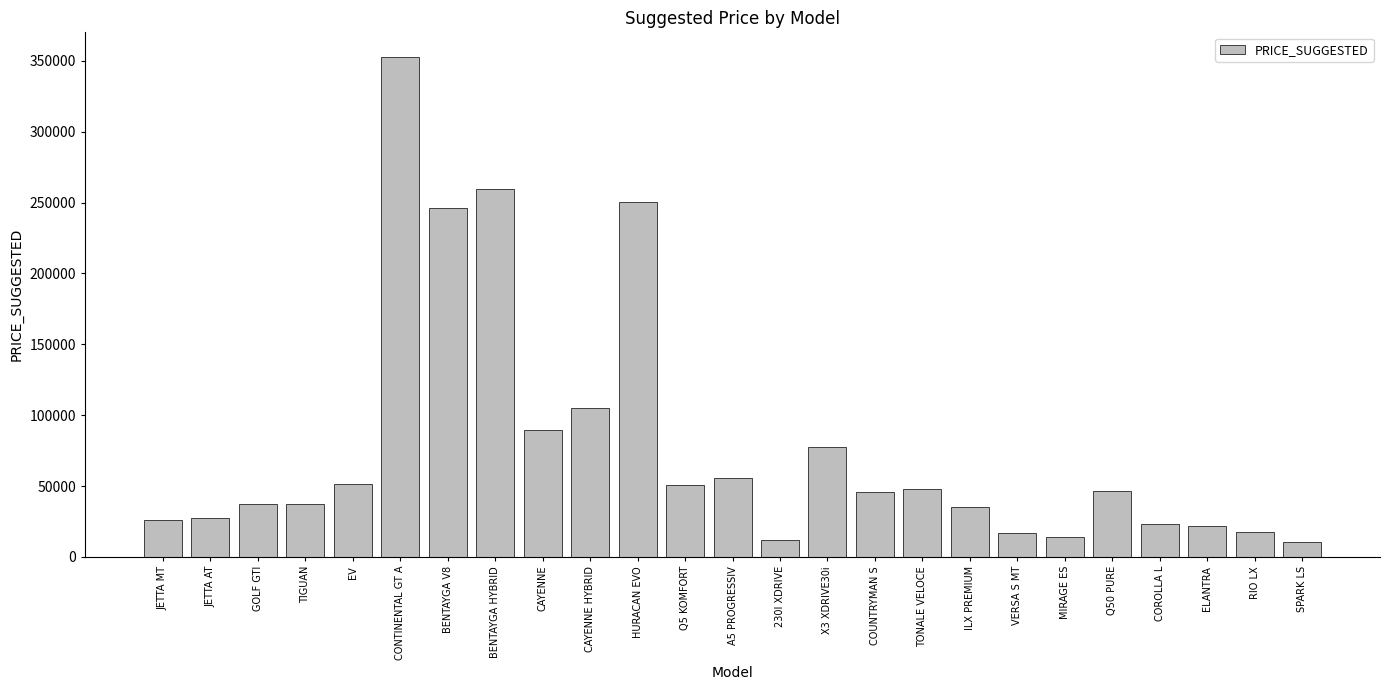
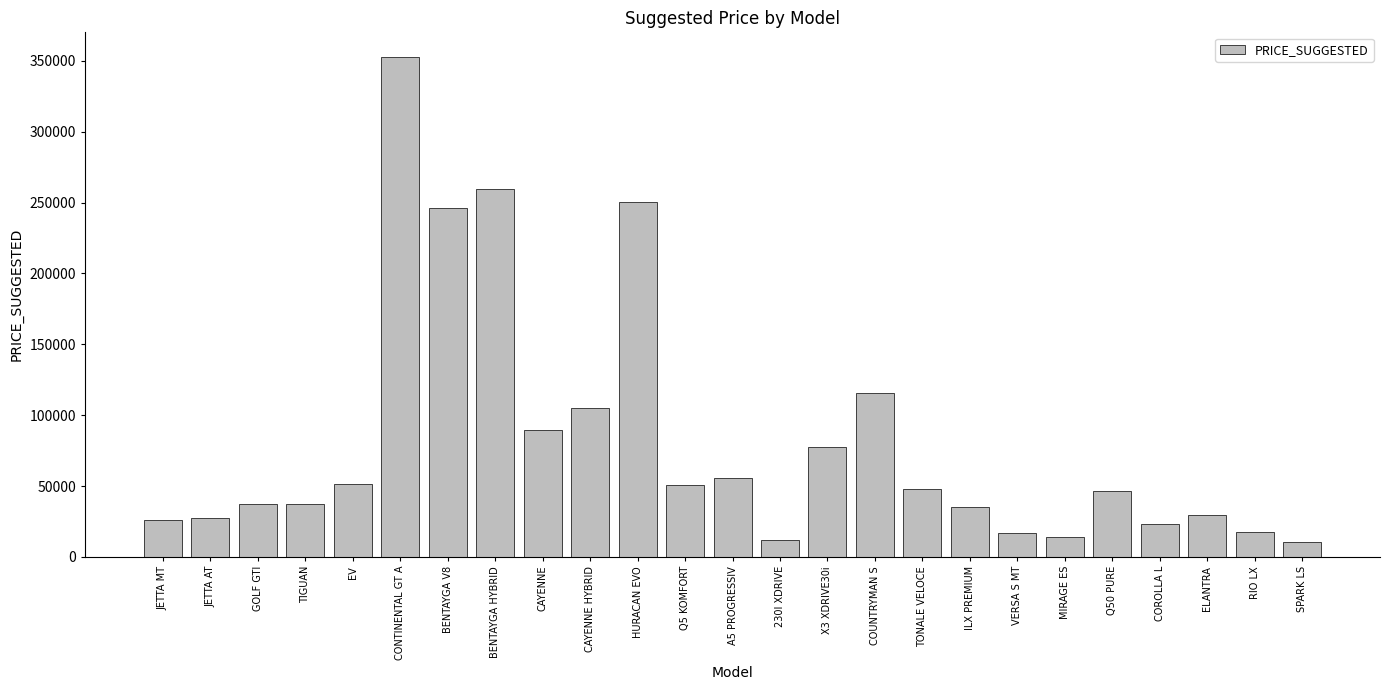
COUNTRYMAN S: 46000 -> 116000
ELANTRA: 22000 -> 29000
